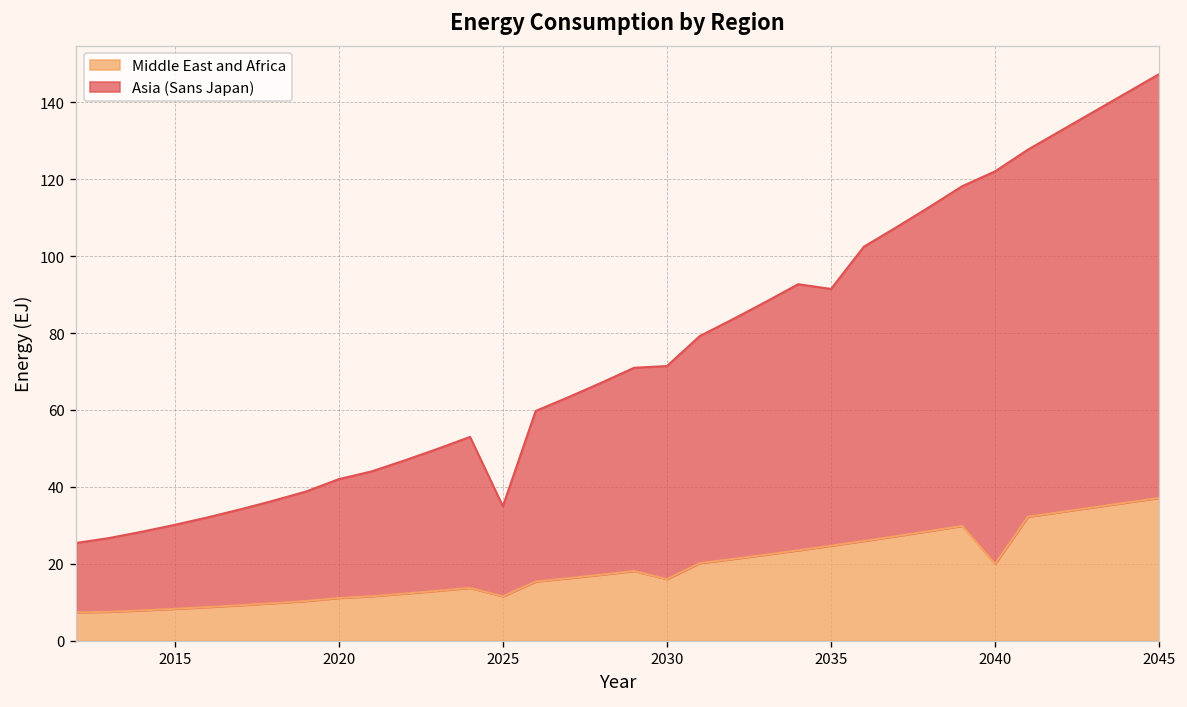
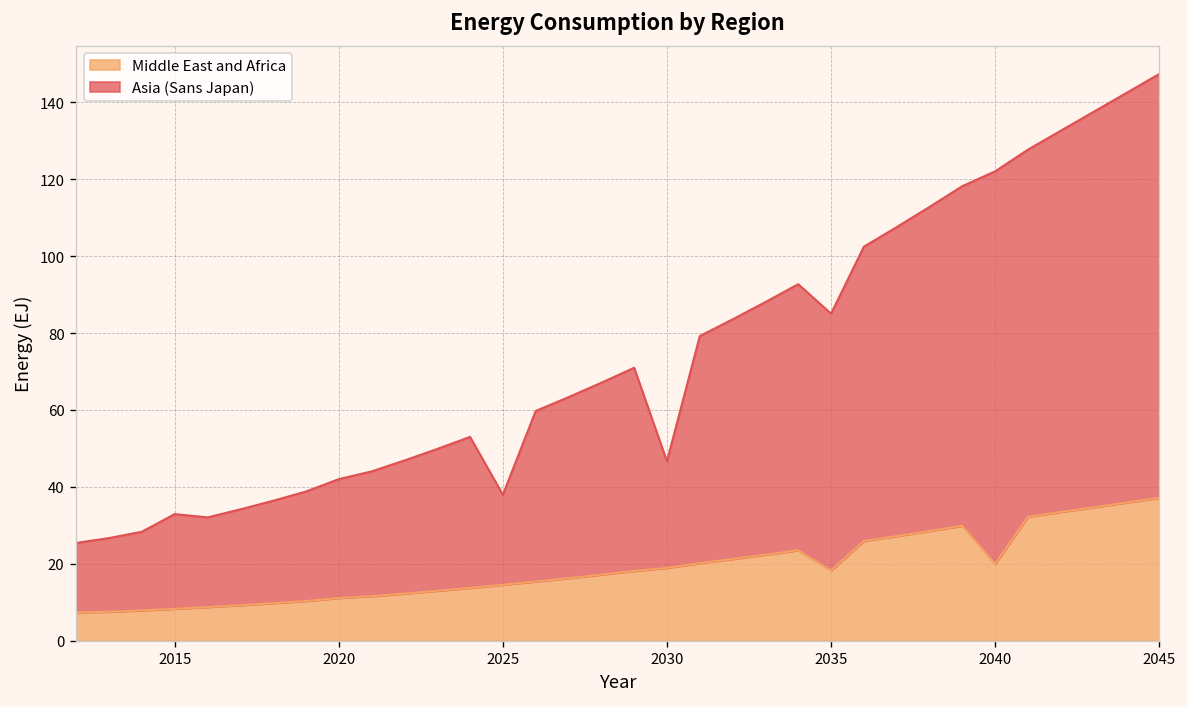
Asia (Sans Japan), 2015: 22 -> 25
Middle East and Africa, 2025: 12 -> 15
Middle East and Africa, 2030: 16 -> 19
Asia (Sans Japan), 2030: 55 -> 28
Middle East and Africa, 2035: 25 -> 18
